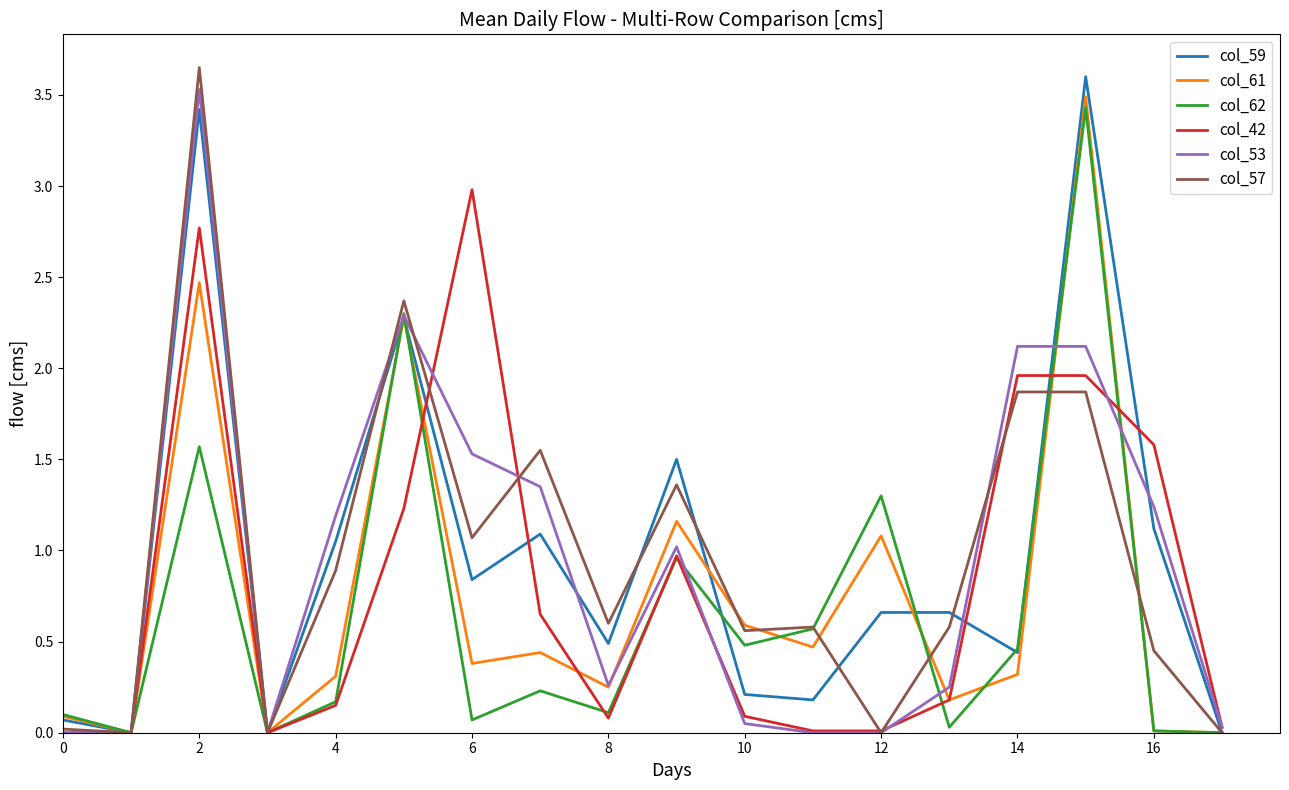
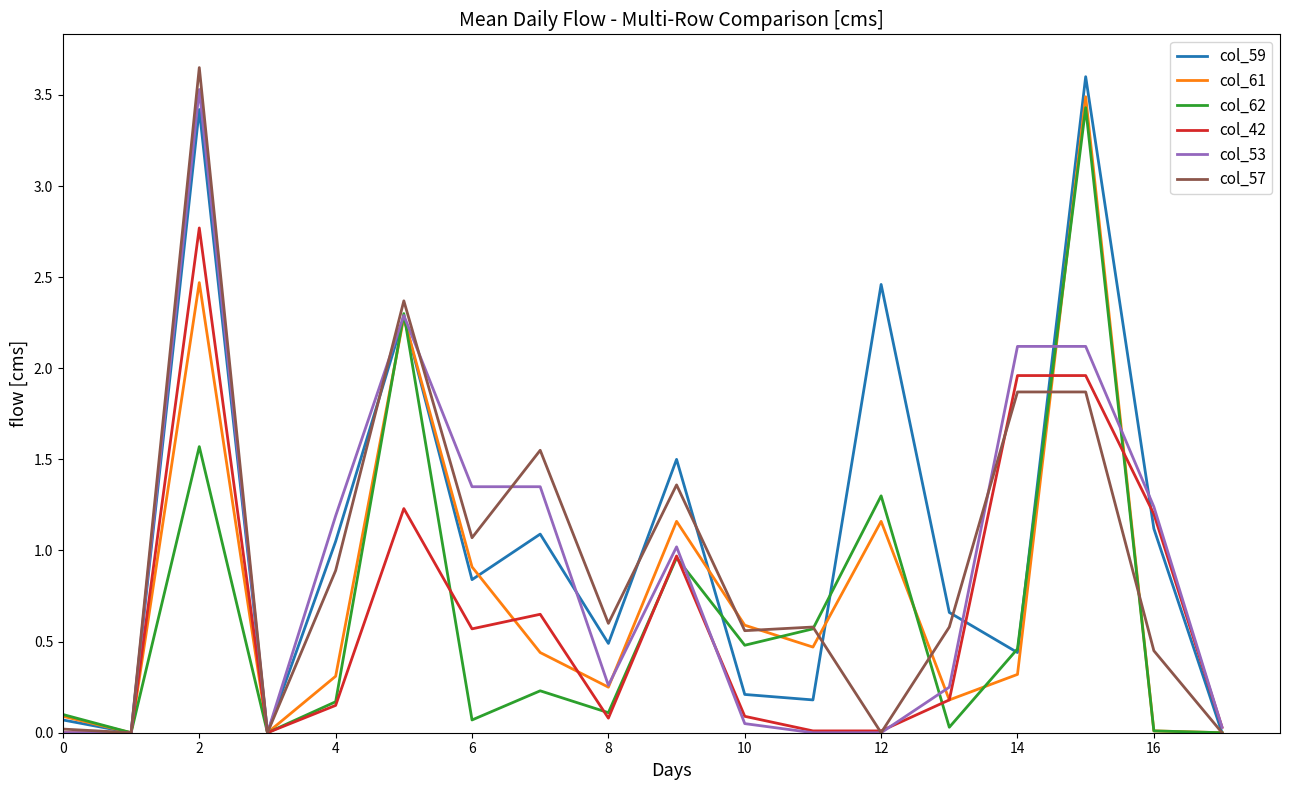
col_61, 6: 0.38 -> 0.91
col_42, 6: 2.98 -> 0.57
col_53, 6: 1.53 -> 1.35
col_59, 12: 0.66 -> 2.46
col_61, 12: 1.08 -> 1.16
col_42, 16: 1.58 -> 1.20
